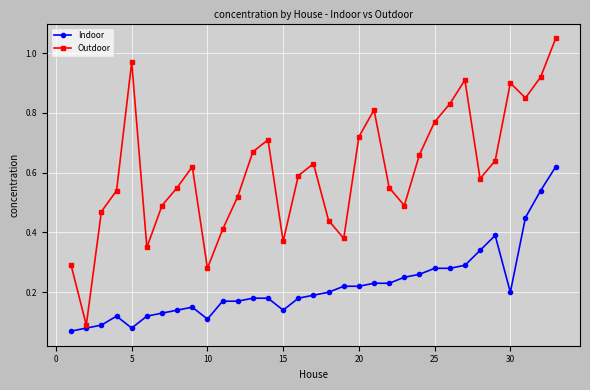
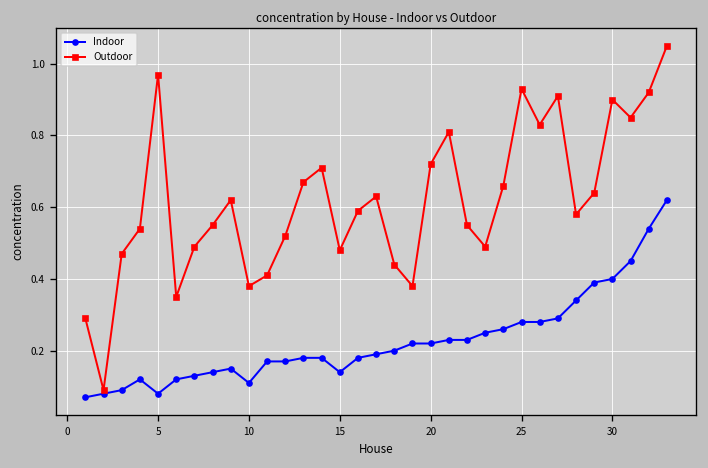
Outdoor, 10: 0.28 -> 0.38
Outdoor, 15: 0.37 -> 0.48
Outdoor, 25: 0.77 -> 0.93
Indoor, 30: 0.2 -> 0.4
